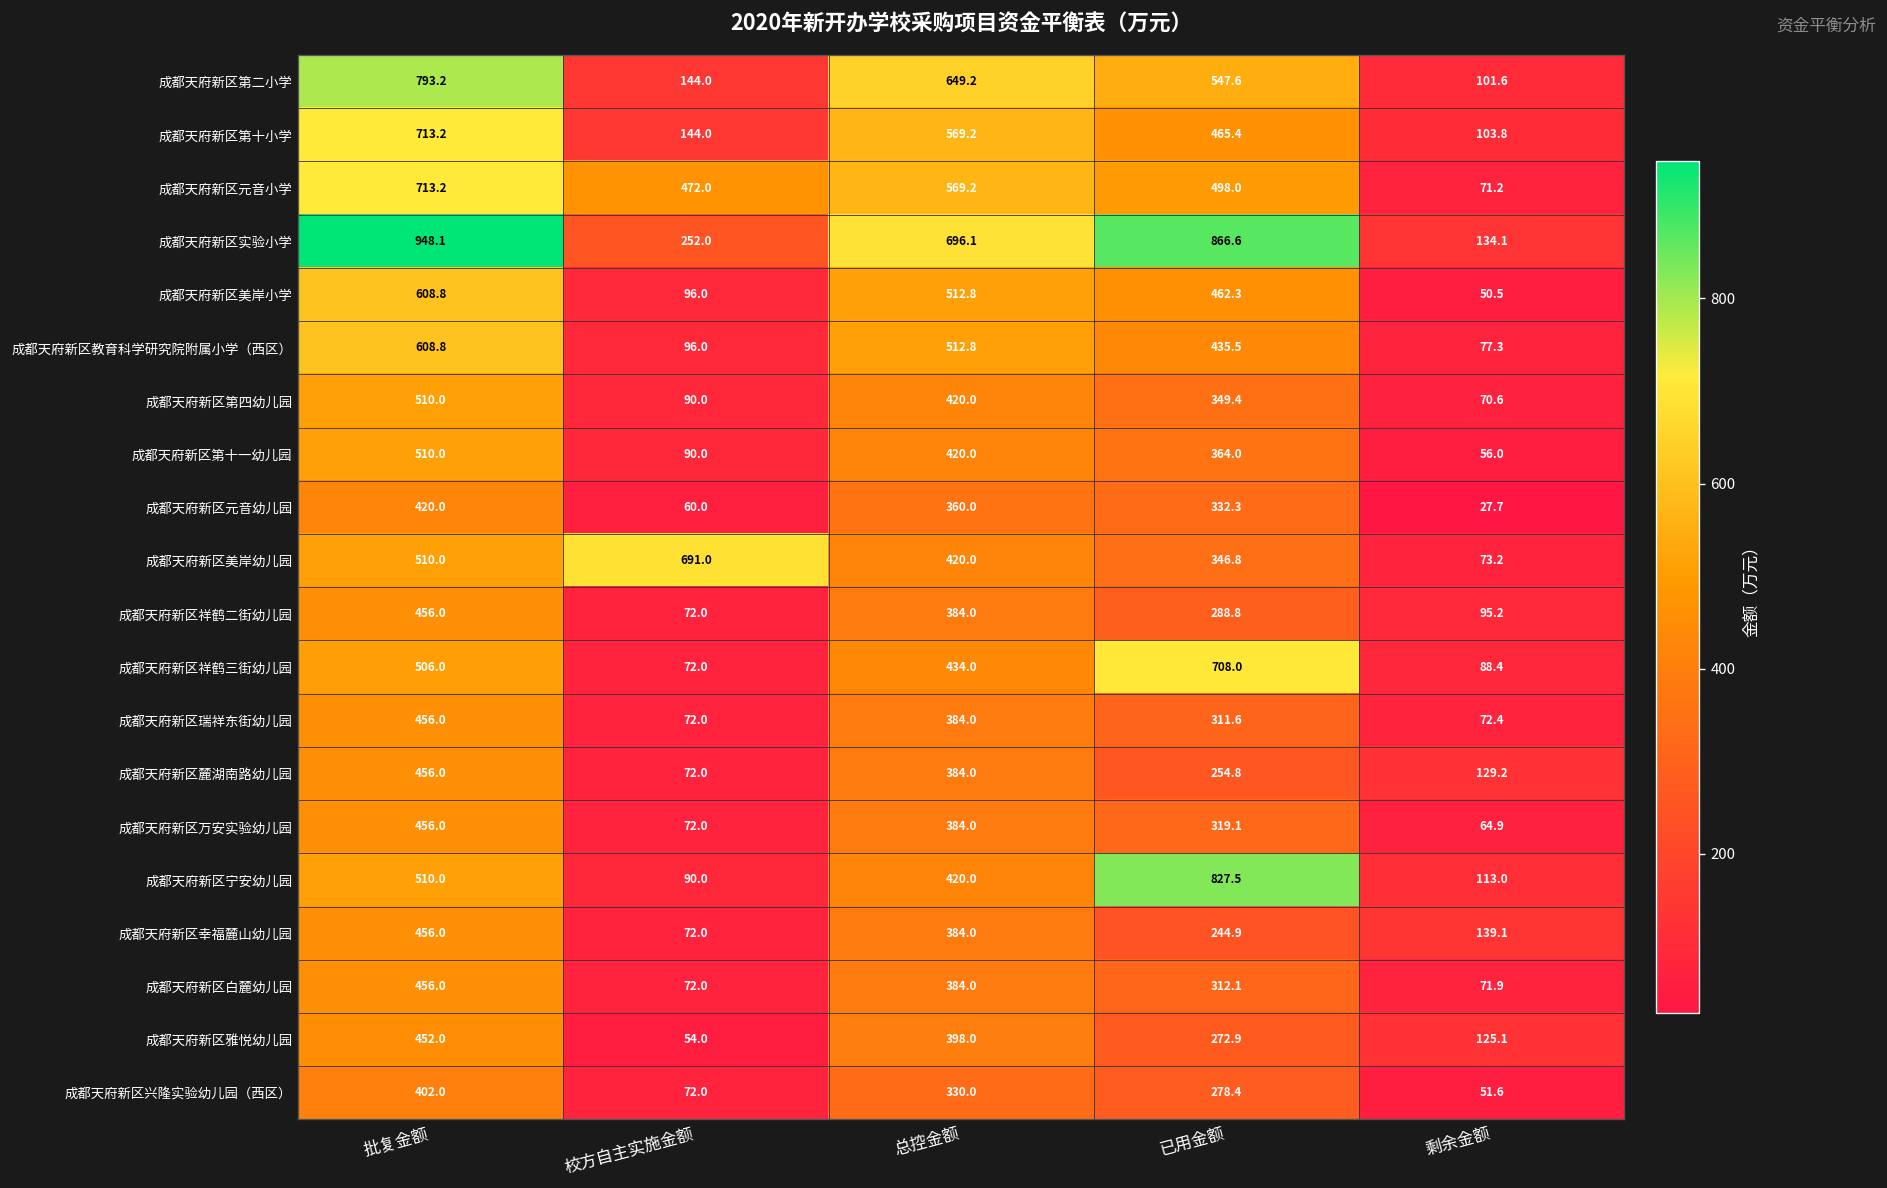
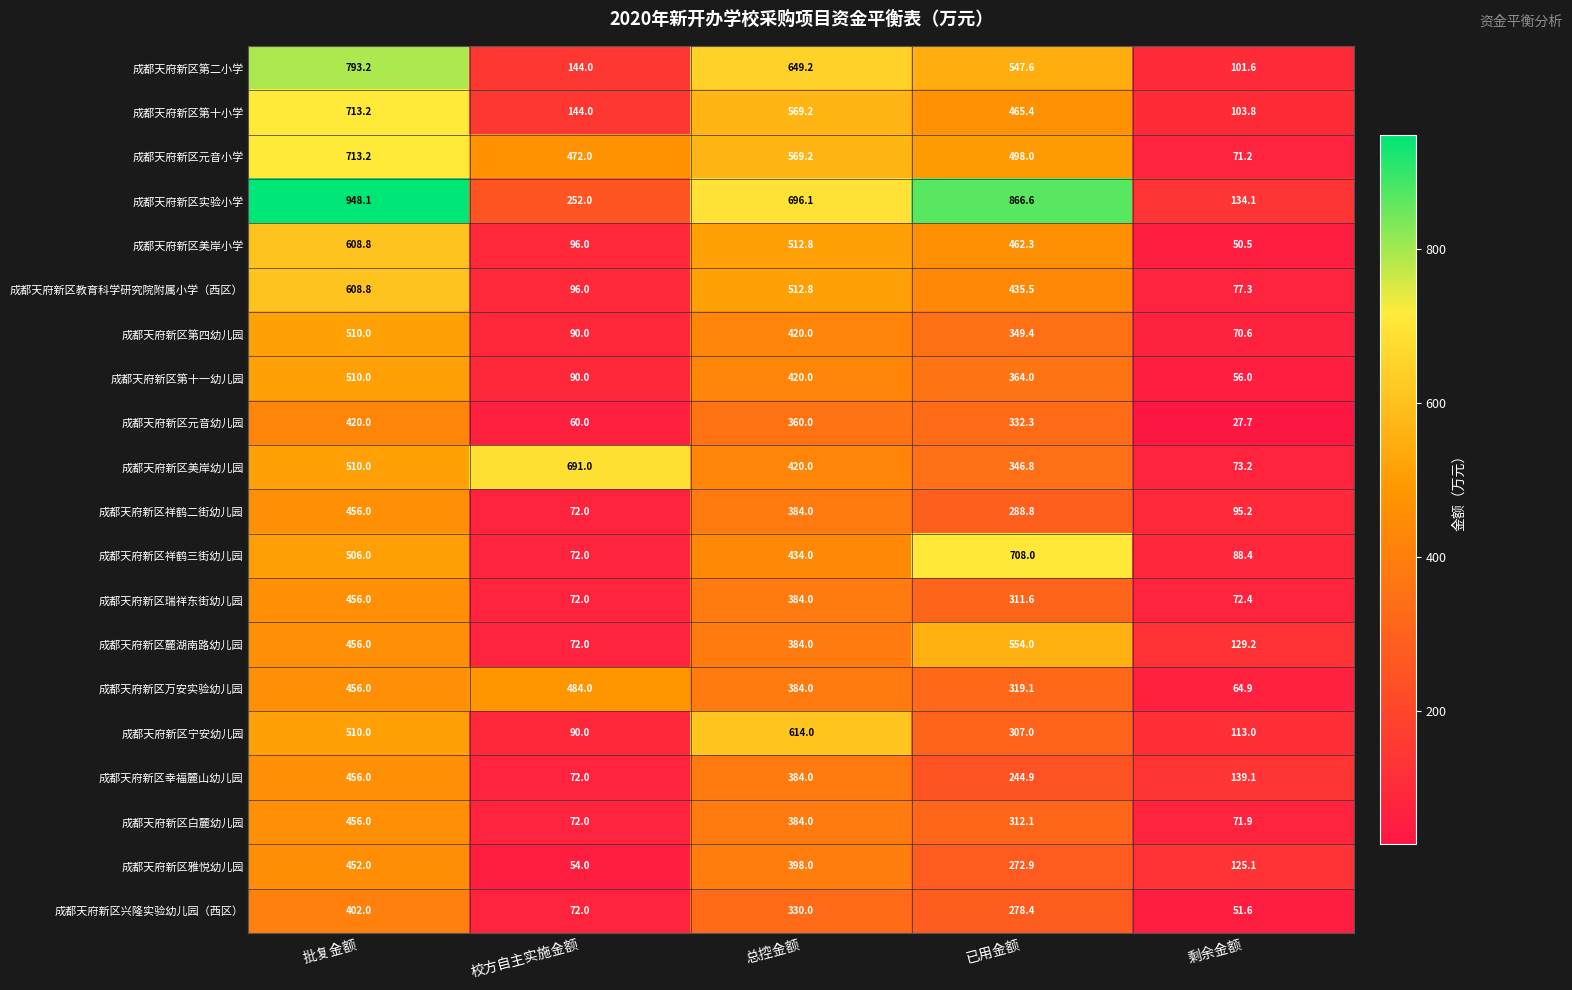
成都天府新区麓湖南路幼儿园, 已用金额: 254.8 -> 554.0
成都天府新区万安实验幼儿园, 校方自主实施金额: 72.0 -> 484.0
成都天府新区宁安幼儿园, 总控金额: 420.0 -> 614.0
成都天府新区宁安幼儿园, 已用金额: 827.5 -> 307.0
